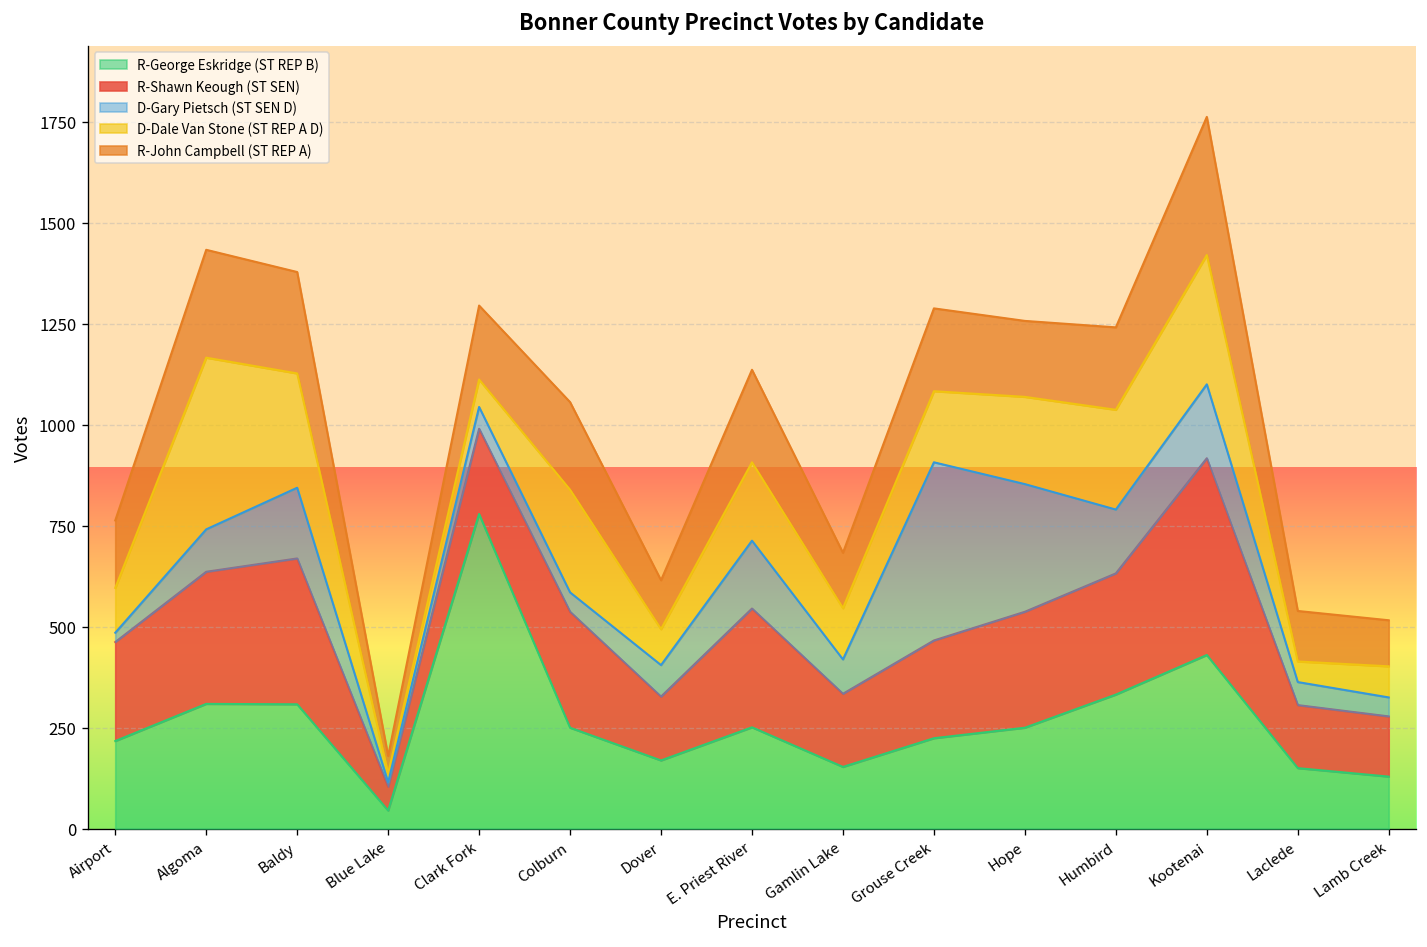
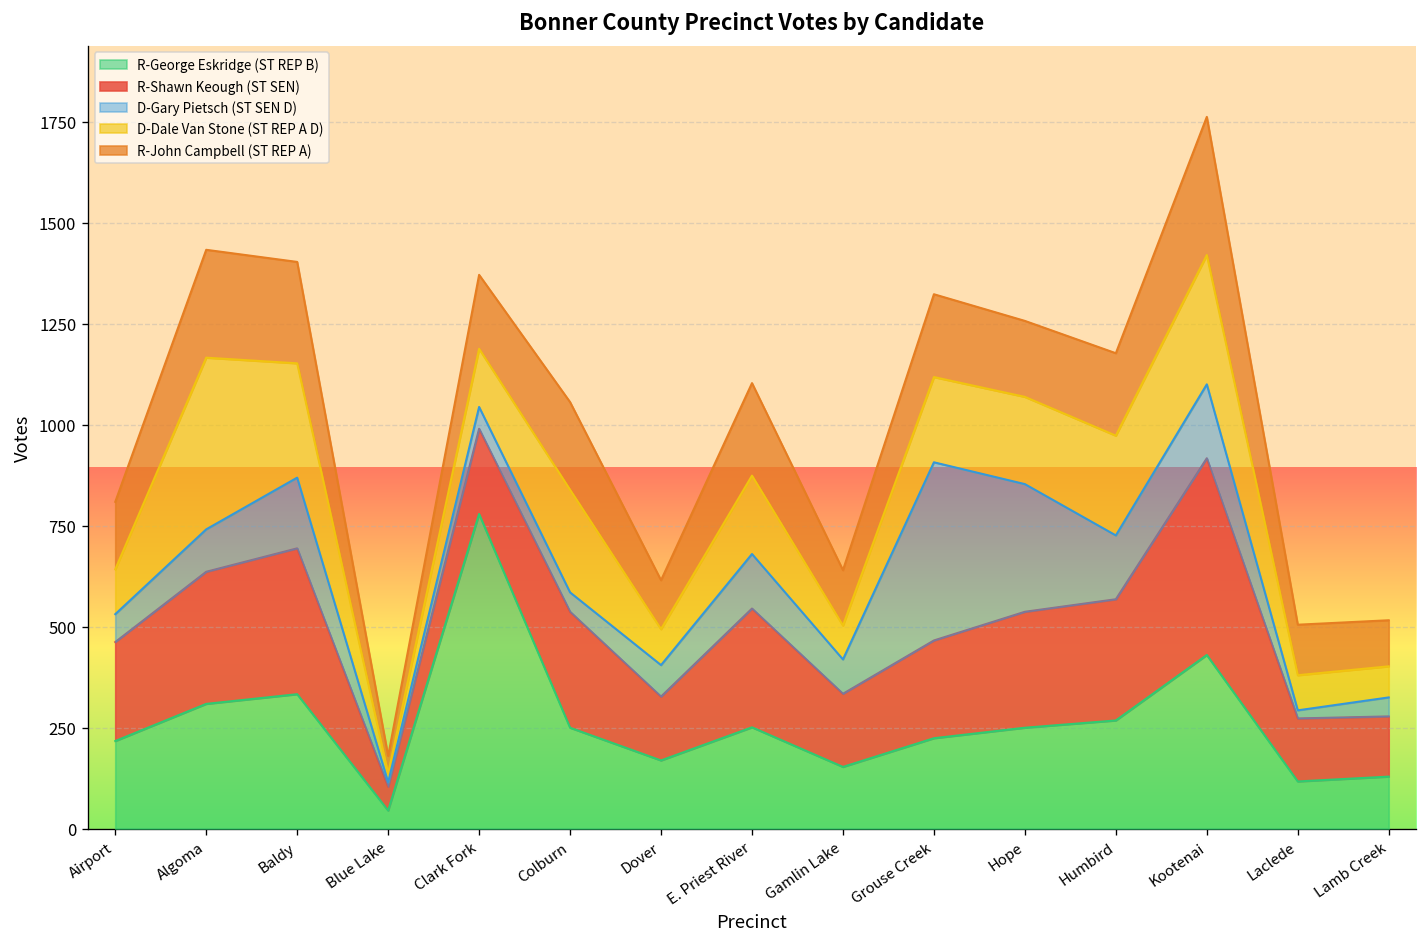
D-Gary Pietsch (ST SEN D), Airport: 20 -> 70
R-George Eskridge (ST REP B), Baldy: 310 -> 330
D-Dale Van Stone (ST REP A D), Clark Fork: 70 -> 140
D-Gary Pietsch (ST SEN D), E. Priest River: 170 -> 140
D-Dale Van Stone (ST REP A D), Gamlin Lake: 130 -> 80
D-Dale Van Stone (ST REP A D), Grouse Creek: 180 -> 210
R-George Eskridge (ST REP B), Humbird: 330 -> 270
R-George Eskridge (ST REP B), Laclede: 150 -> 120
D-Gary Pietsch (ST SEN D), Laclede: 60 -> 20
D-Dale Van Stone (ST REP A D), Laclede: 50 -> 90
